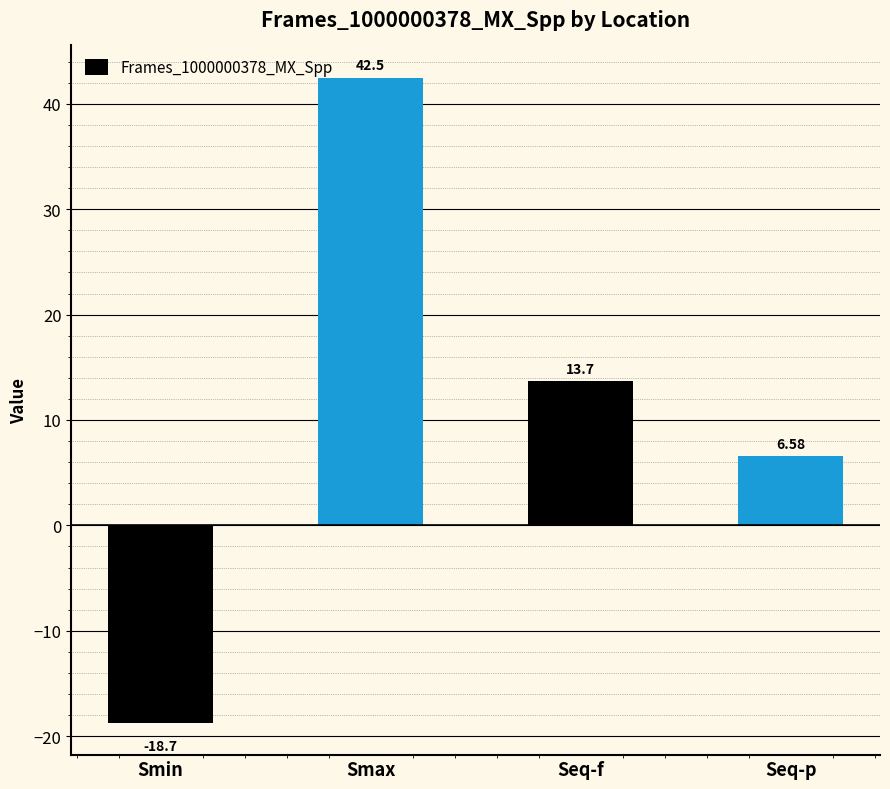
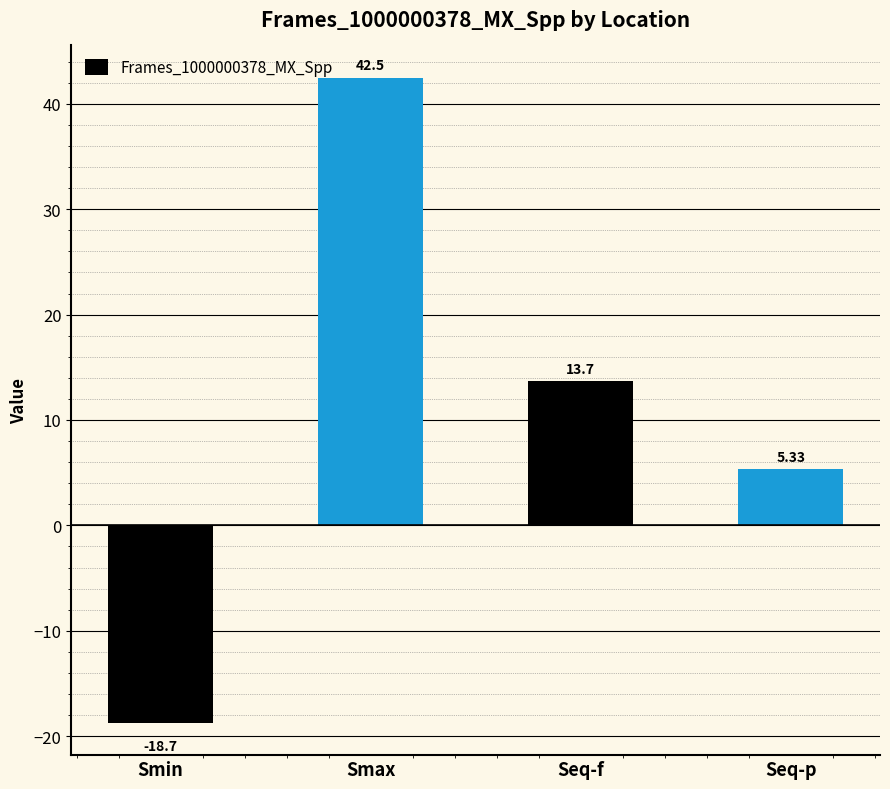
Seq-p: 6.58 -> 5.33
